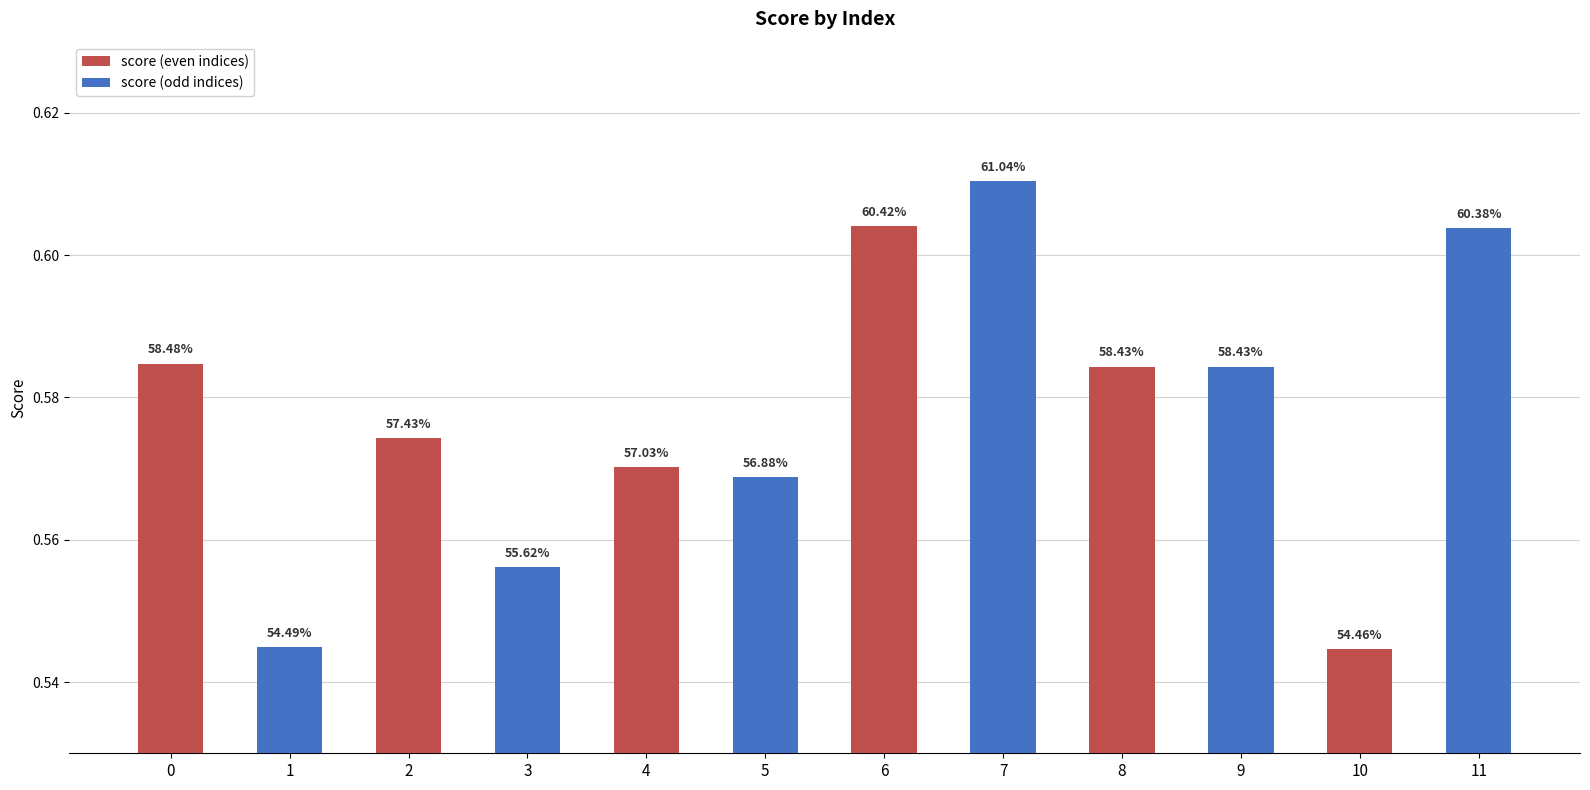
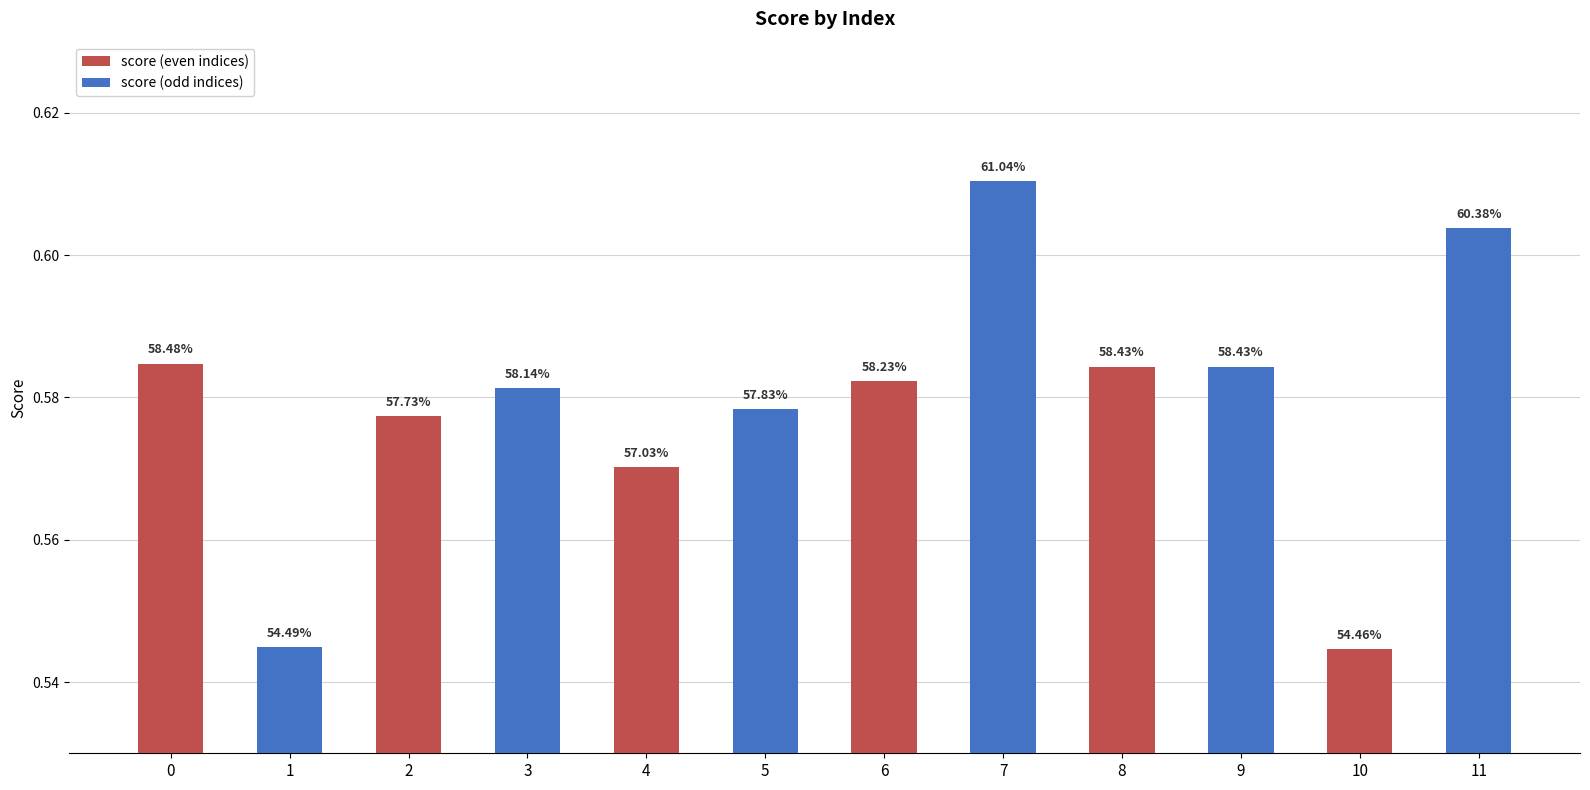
2: 57.43% -> 57.73%
3: 55.62% -> 58.14%
5: 56.88% -> 57.83%
6: 60.42% -> 58.23%
